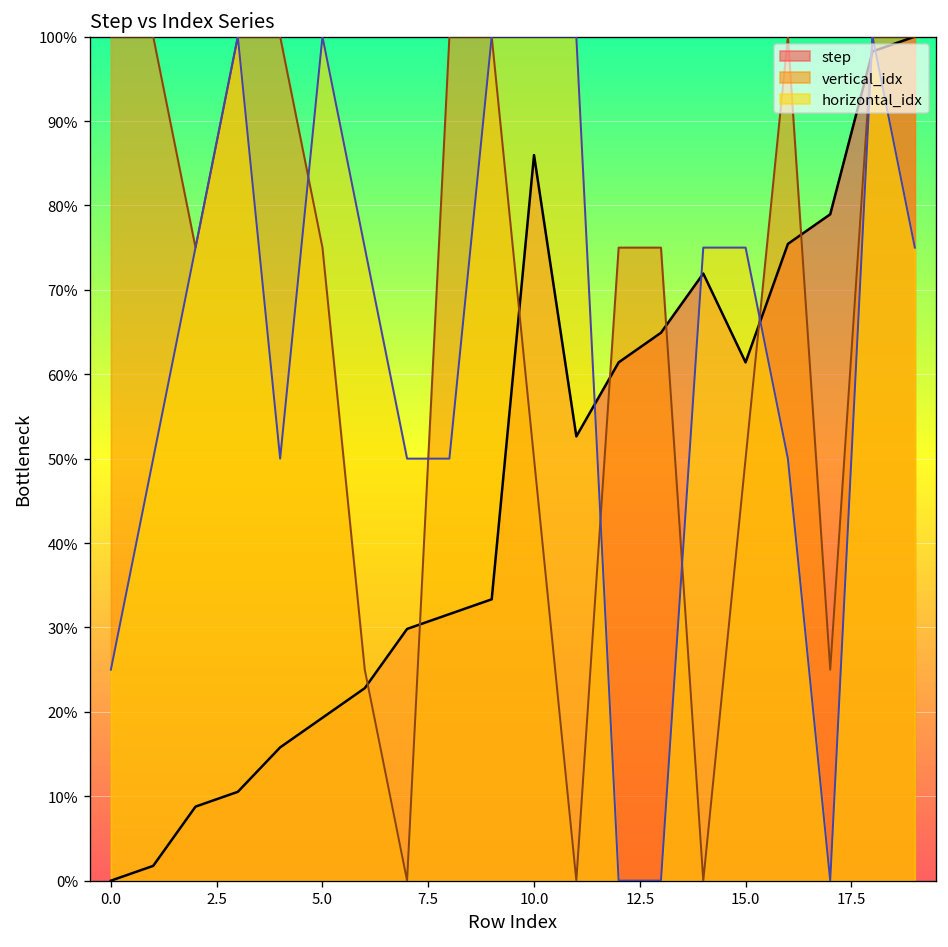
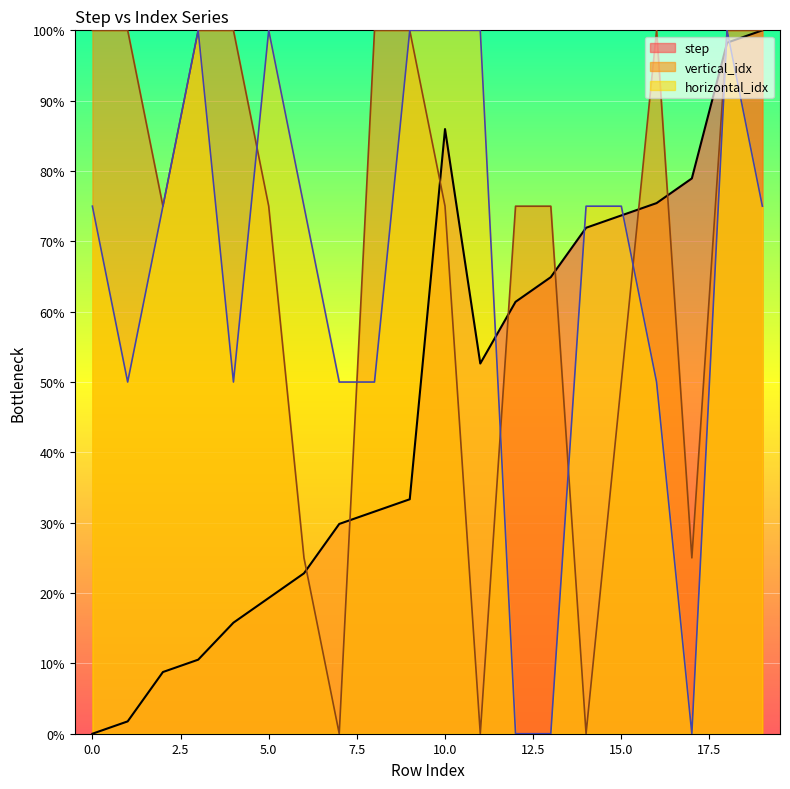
horizontal_idx, 0.0: 25% -> 75%
vertical_idx, 10.0: 50% -> 75%
step, 15.0: 61% -> 74%
